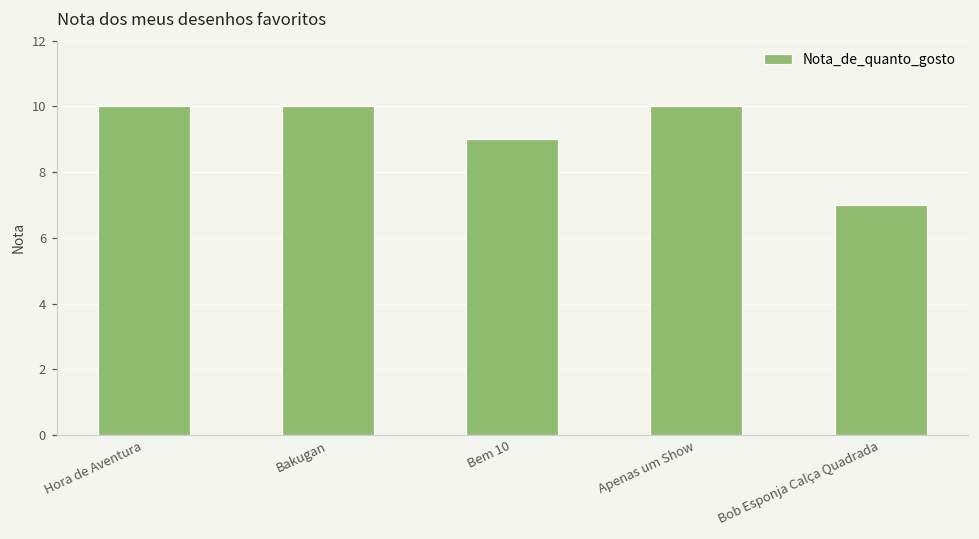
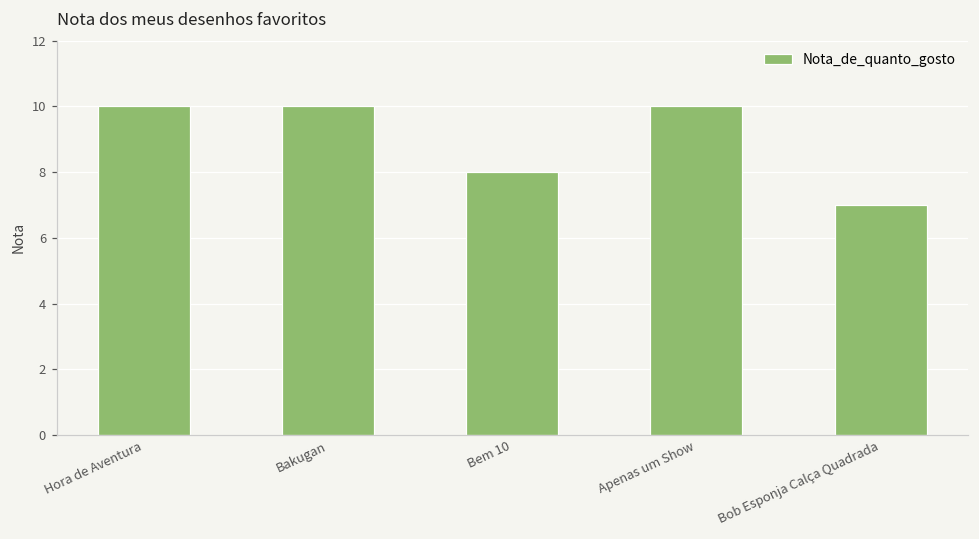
Bem 10: 9 -> 8
